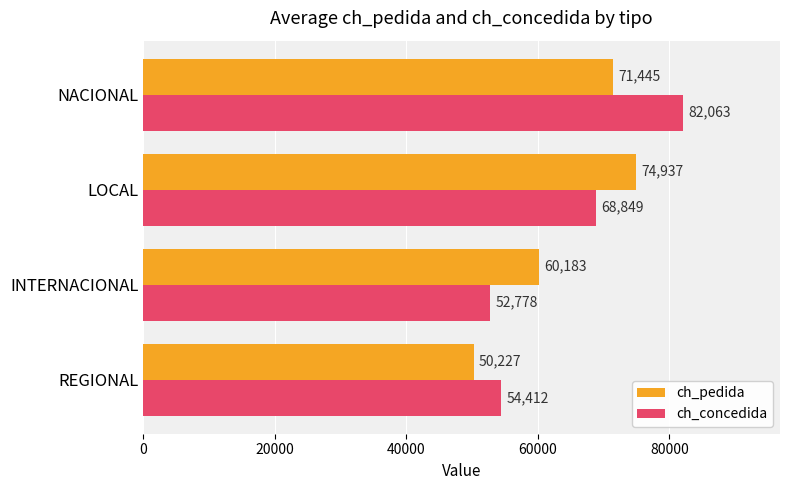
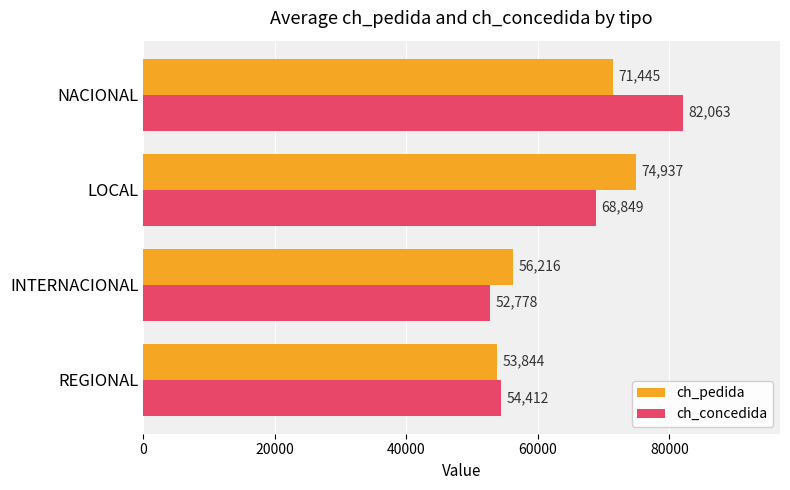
ch_pedida, INTERNACIONAL: 60,183 -> 56,216
ch_pedida, REGIONAL: 50,227 -> 53,844
